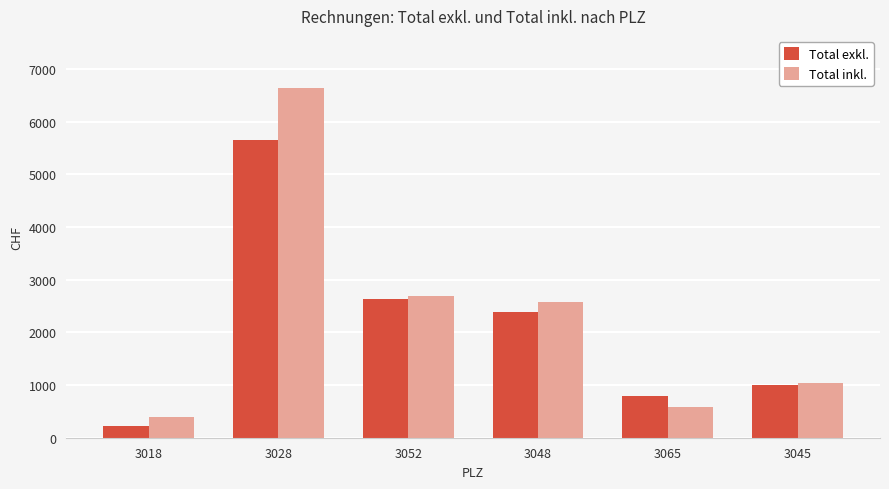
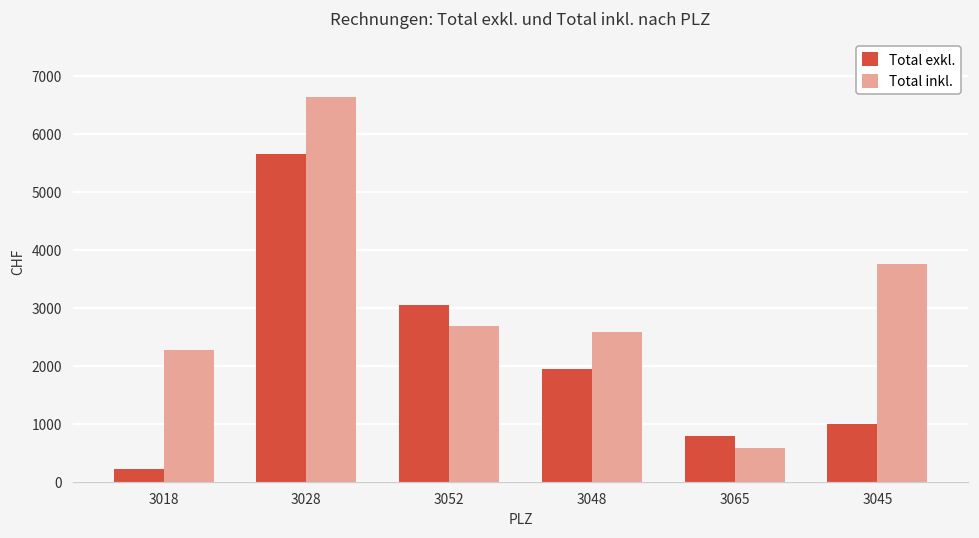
Total inkl., 3018: 400 -> 2300
Total exkl., 3052: 2600 -> 3000
Total exkl., 3048: 2400 -> 1900
Total inkl., 3045: 1000 -> 3700
